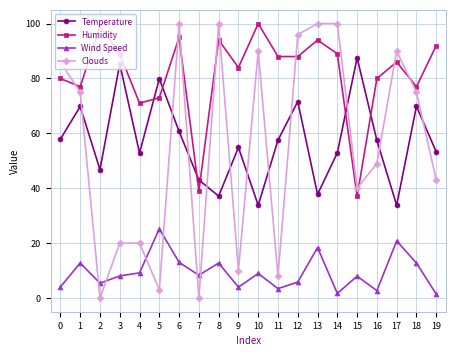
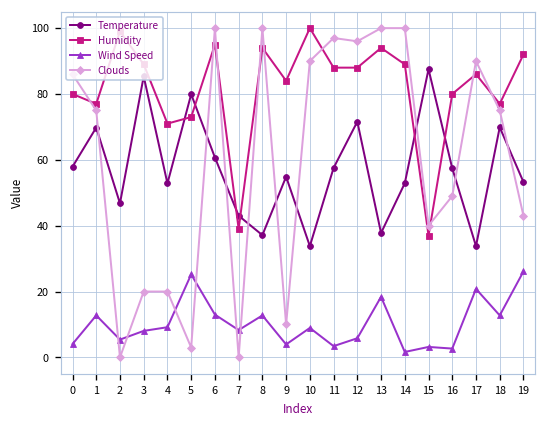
Clouds, 11: 8 -> 97
Wind Speed, 15: 8 -> 3
Wind Speed, 19: 1 -> 26
